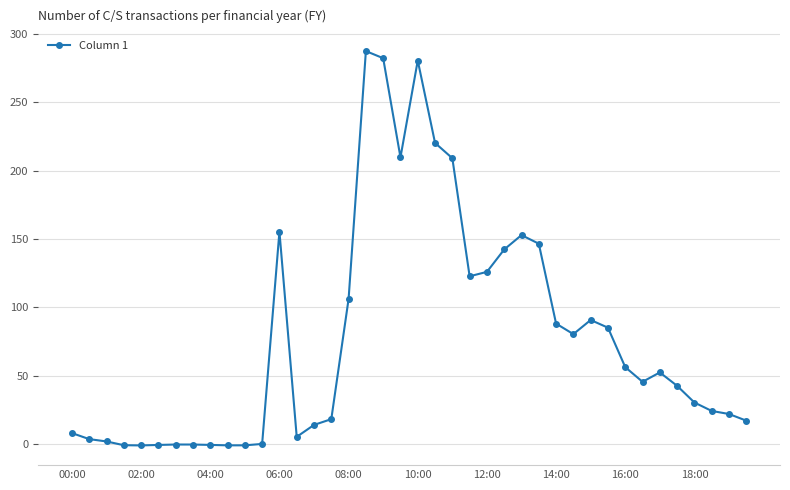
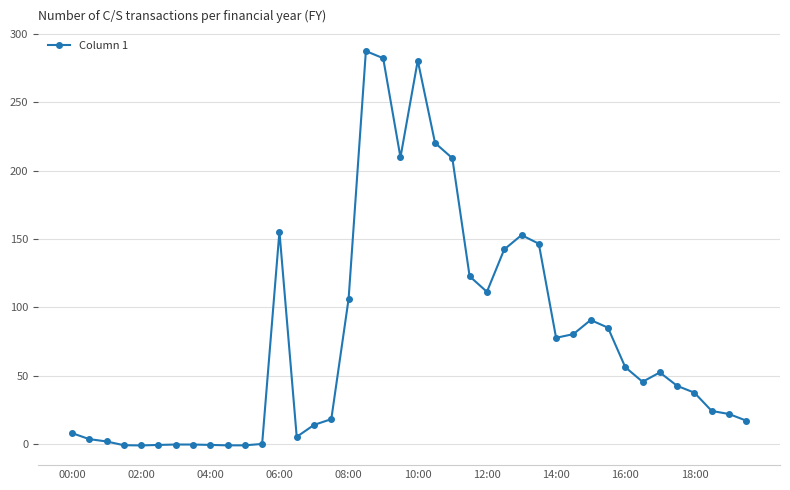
12:00: 126 -> 111
14:00: 88 -> 78
18:00: 30 -> 38
